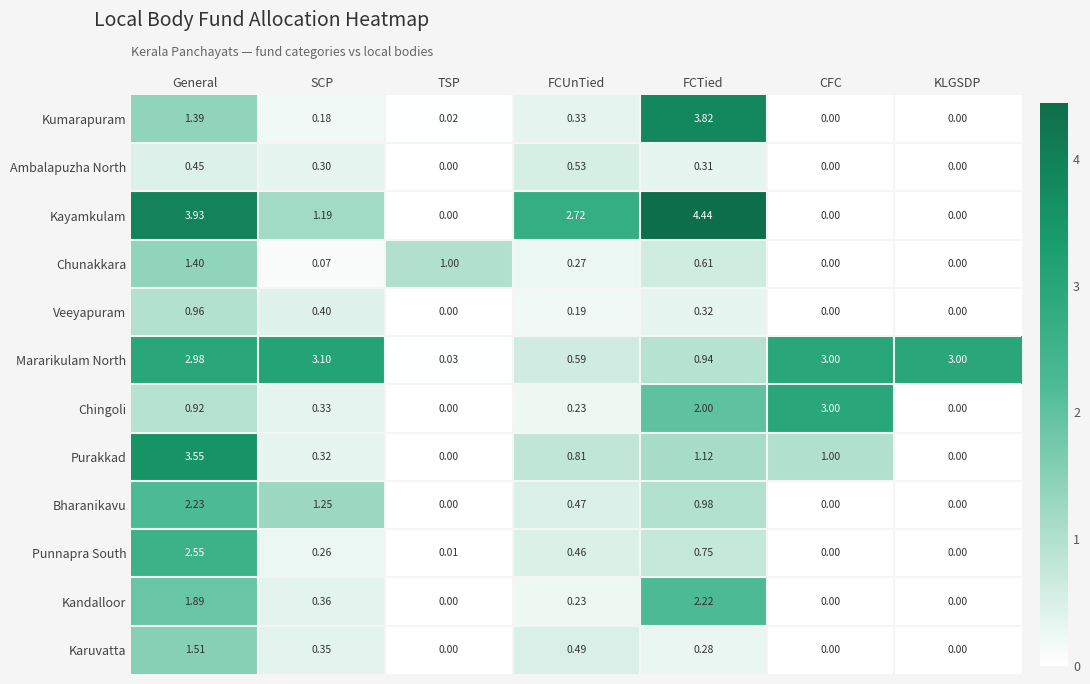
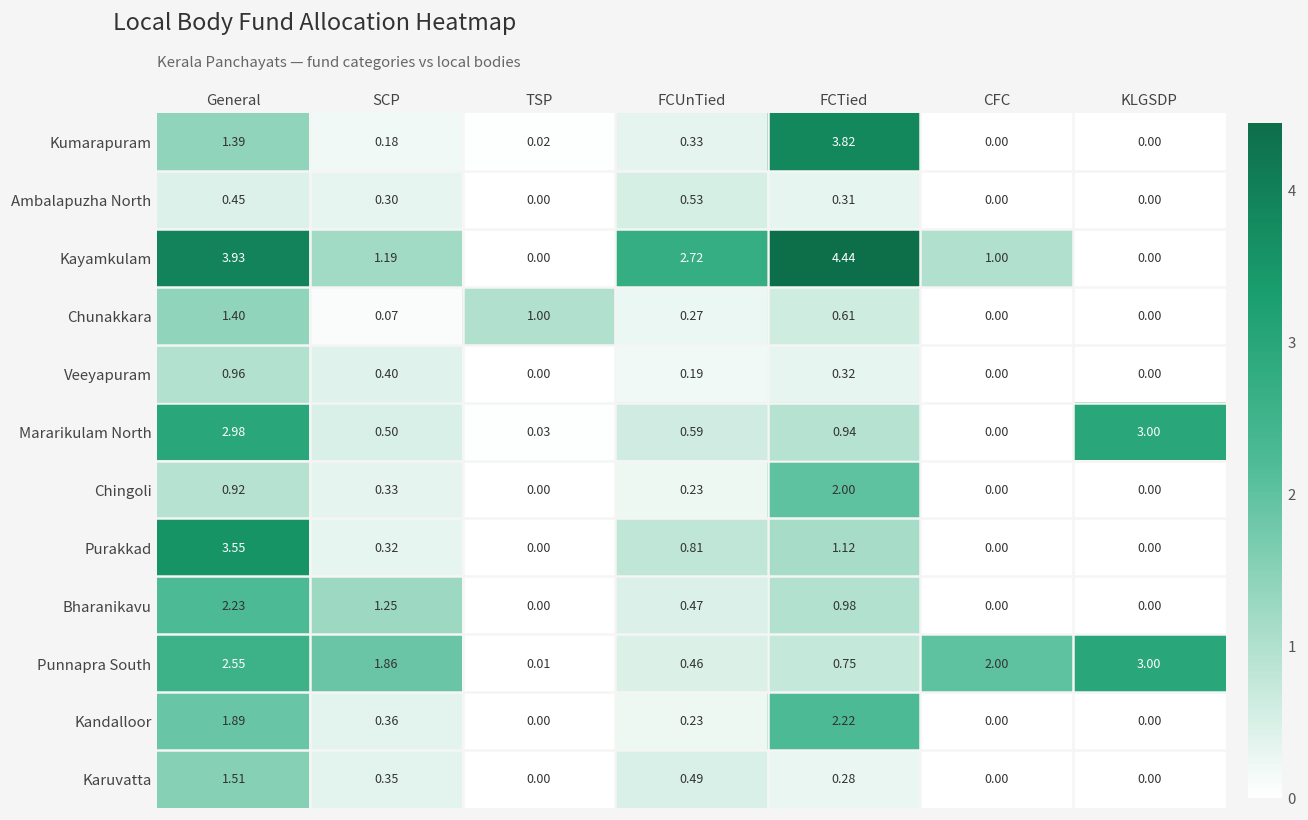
Kayamkulam, CFC: 0.00 -> 1.00
Mararikulam North, SCP: 3.10 -> 0.50
Mararikulam North, CFC: 3.00 -> 0.00
Chingoli, CFC: 3.00 -> 0.00
Purakkad, CFC: 1.00 -> 0.00
Punnapra South, SCP: 0.26 -> 1.86
Punnapra South, CFC: 0.00 -> 2.00
Punnapra South, KLGSDP: 0.00 -> 3.00
